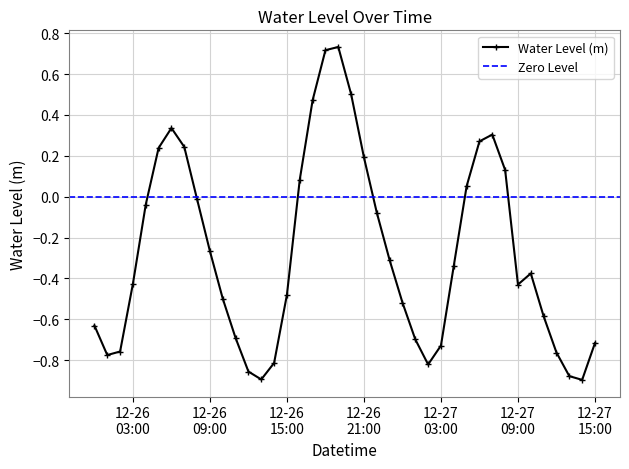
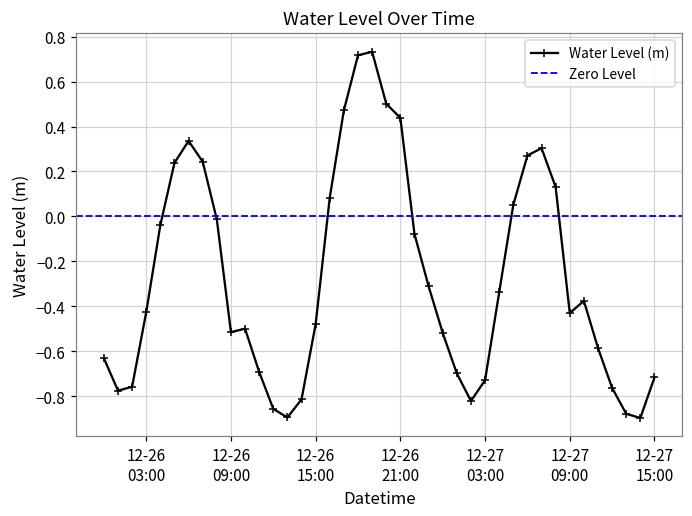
12-26 09:00: -0.27 -> -0.51
12-26 21:00: 0.19 -> 0.44
